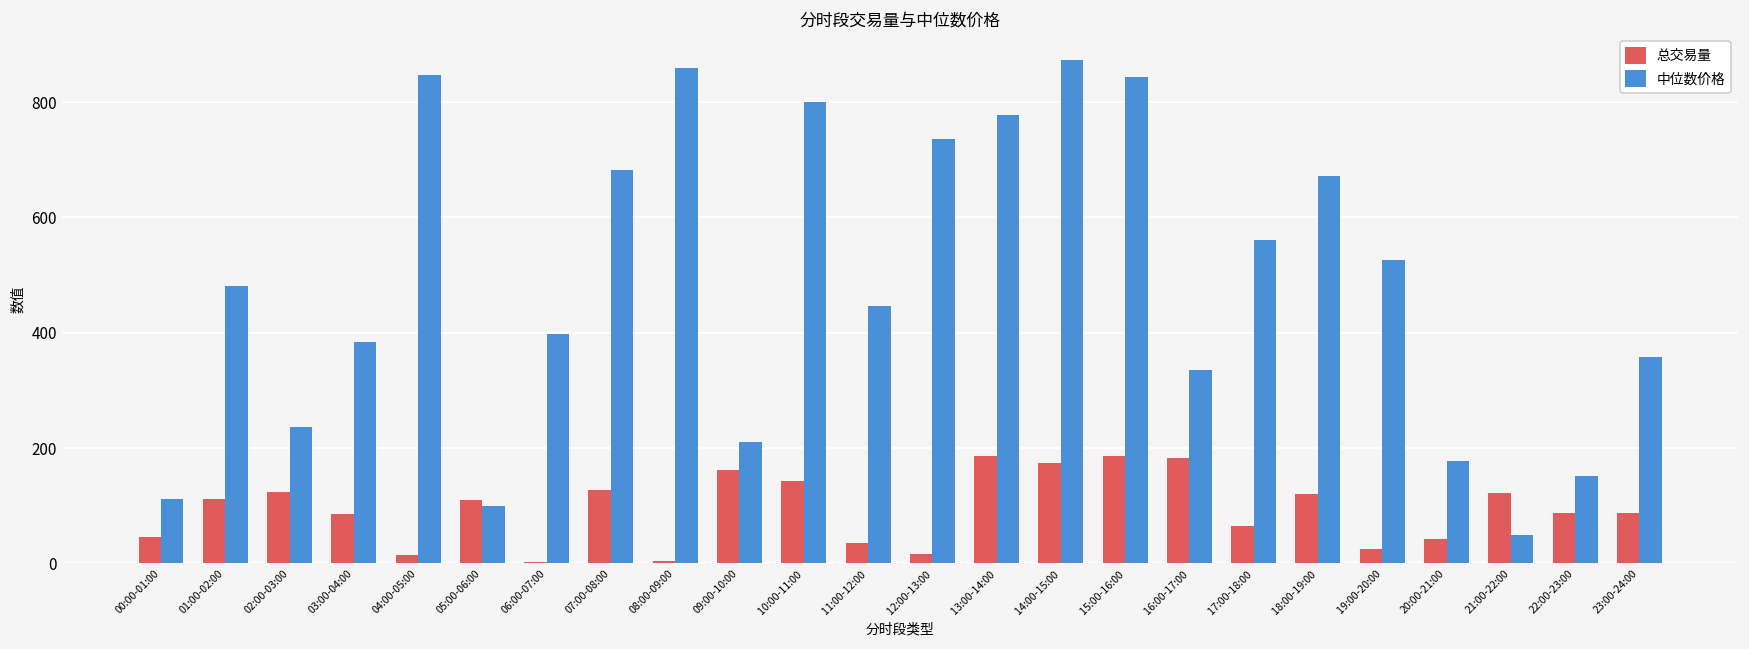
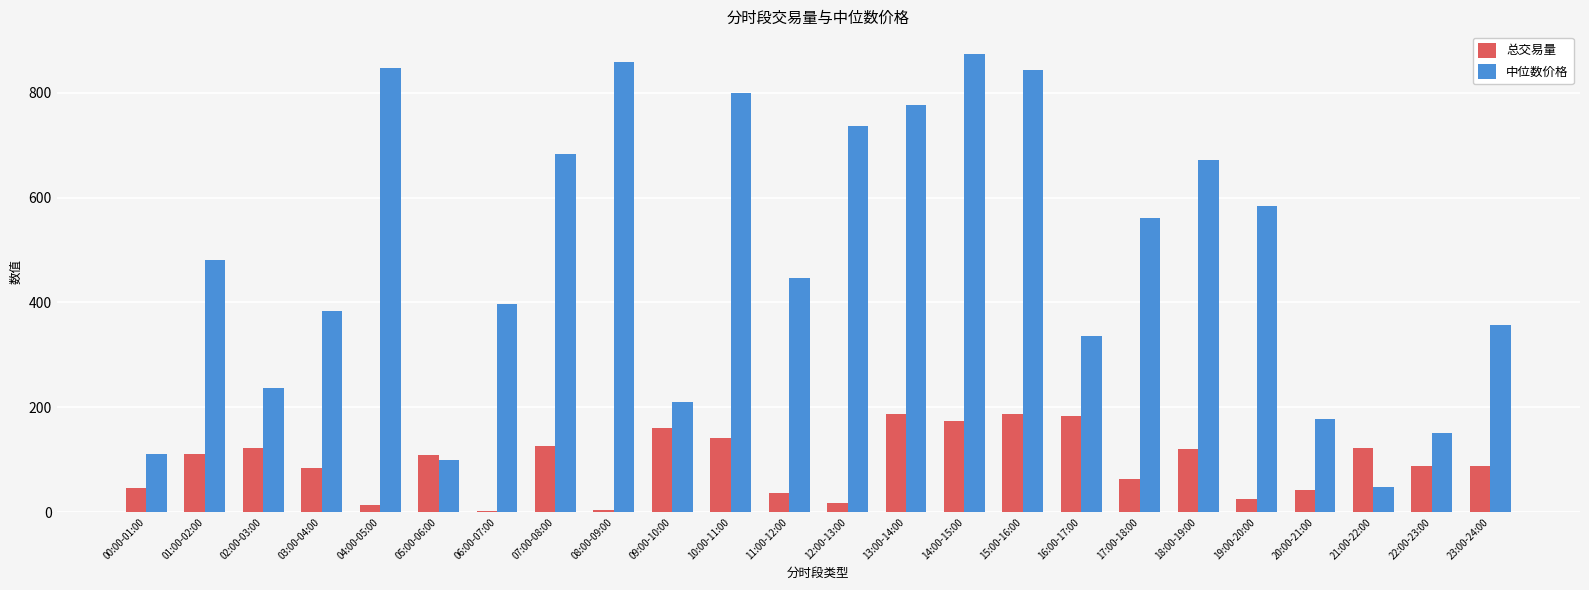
中位数价格, 19:00-20:00: 530 -> 580
